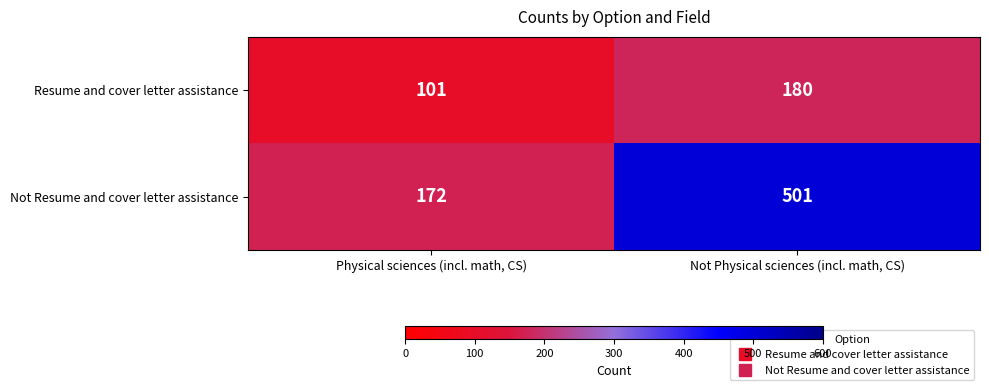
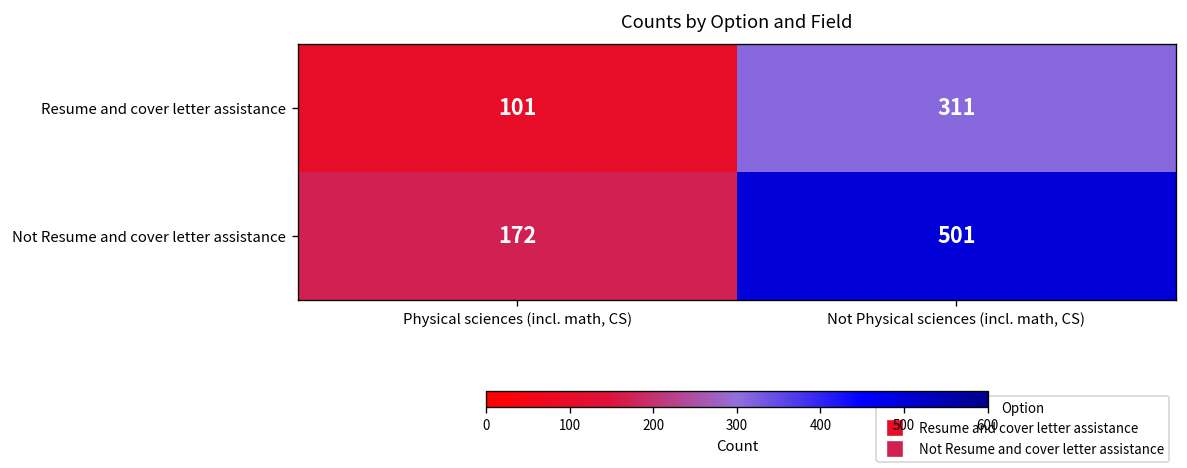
Resume and cover letter assistance, Not Physical sciences (incl. math, CS): 180 -> 311
